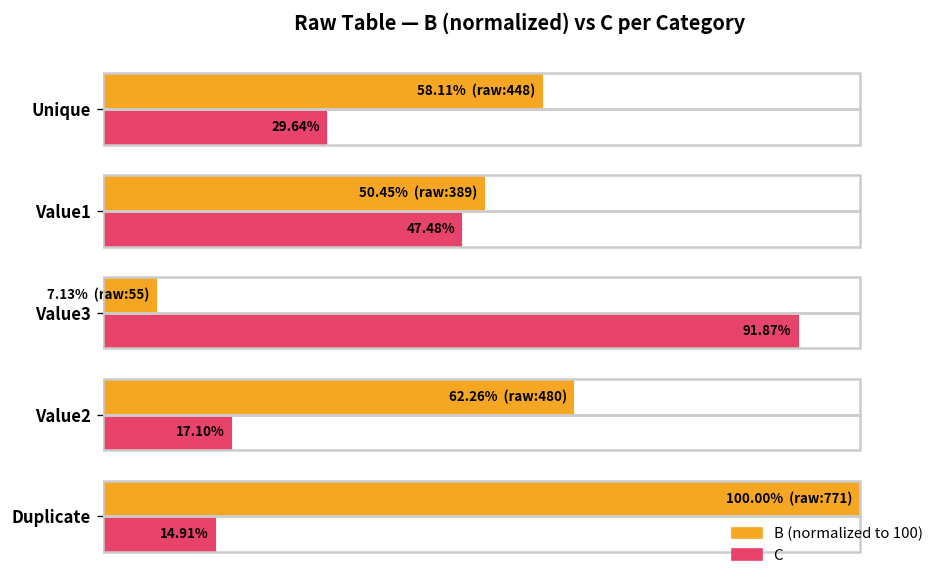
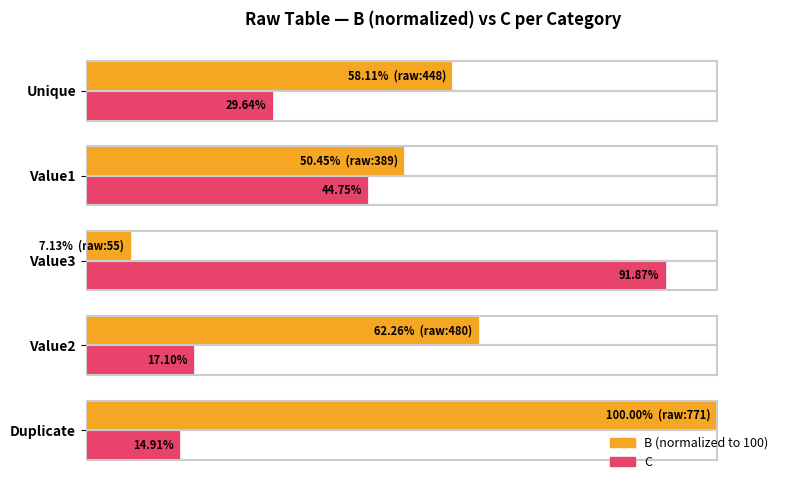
C, Value1: 47.48% -> 44.75%
